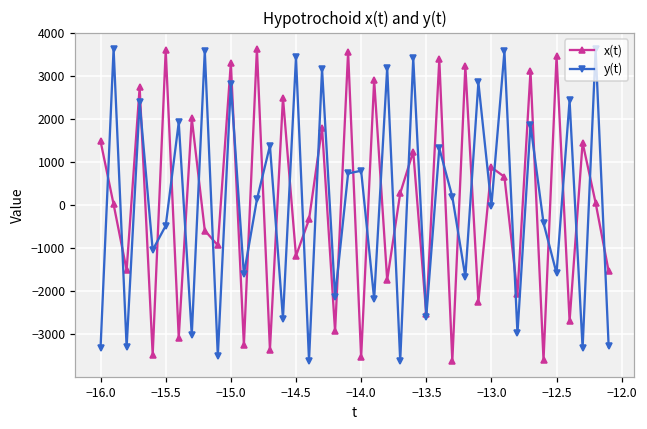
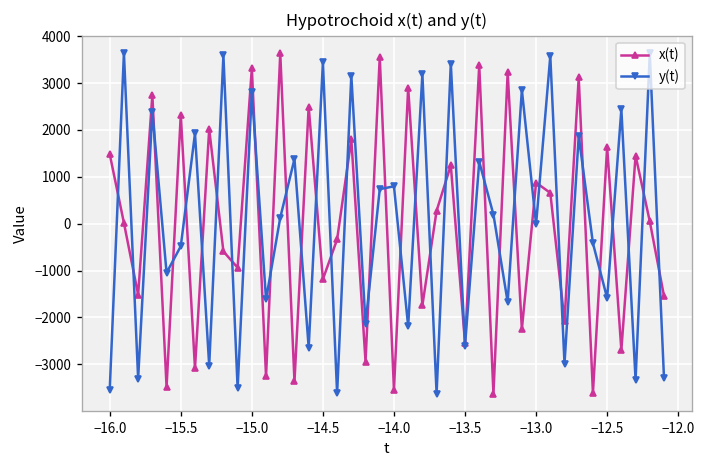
y(t), −16.0: -3300 -> -3600
x(t), −15.5: 3600 -> 2300
x(t), −12.5: 3500 -> 1600
